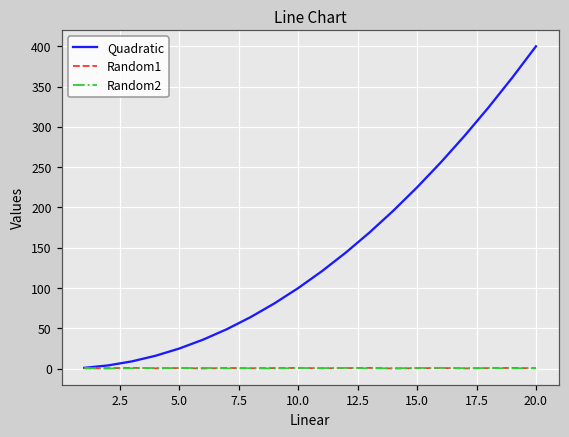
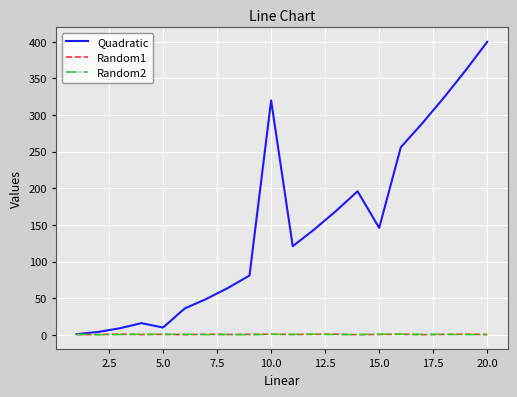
Quadratic, 5.0: 30 -> 10
Quadratic, 10.0: 100 -> 320
Quadratic, 15.0: 230 -> 150
